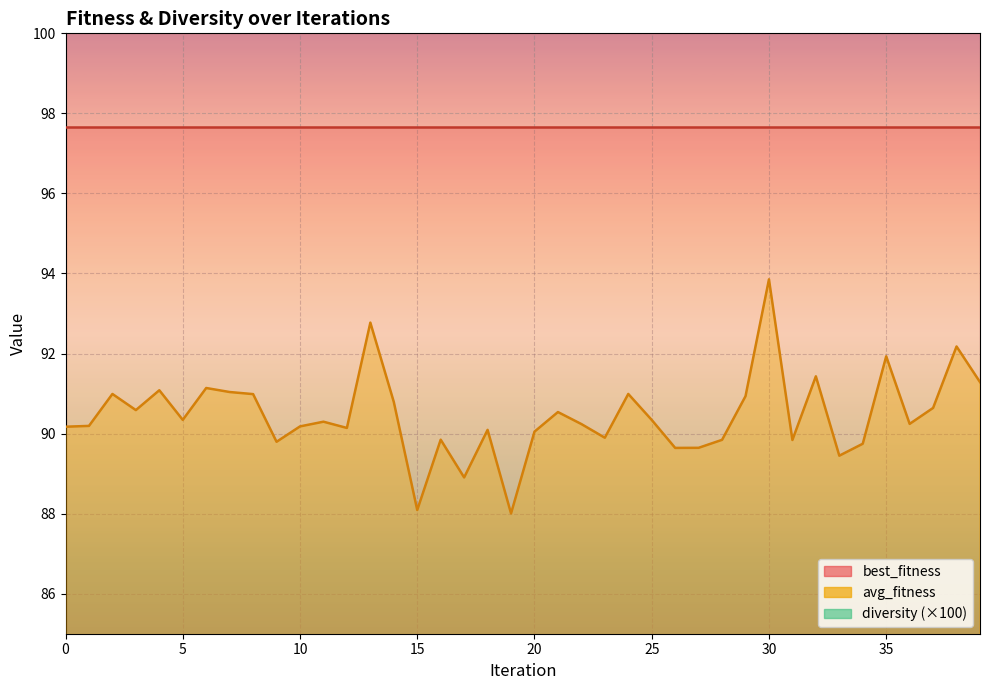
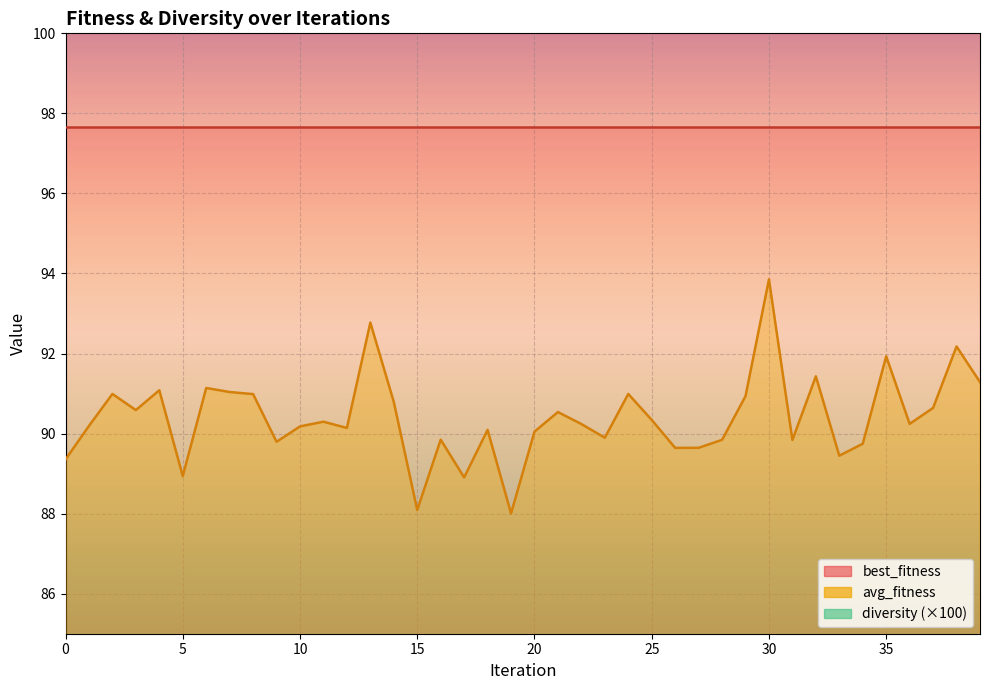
avg_fitness, 0: 90.2 -> 89.4
avg_fitness, 5: 90.3 -> 88.9
